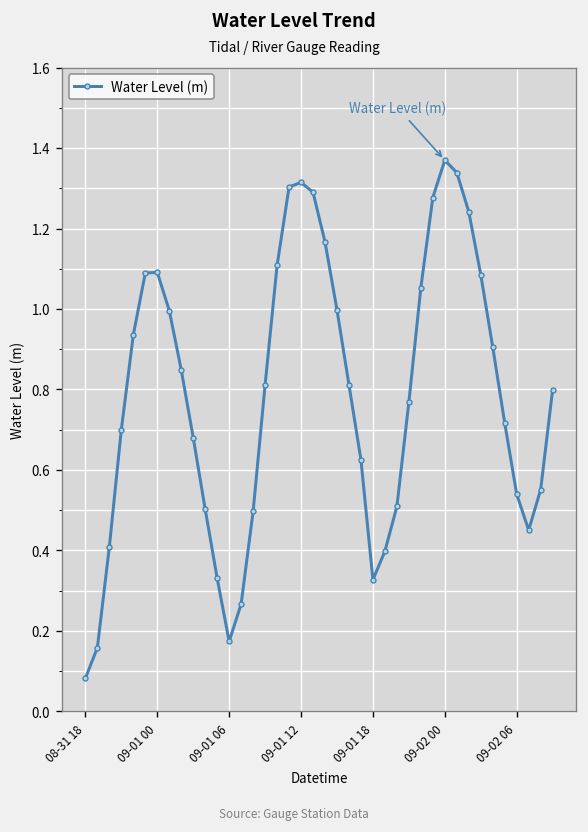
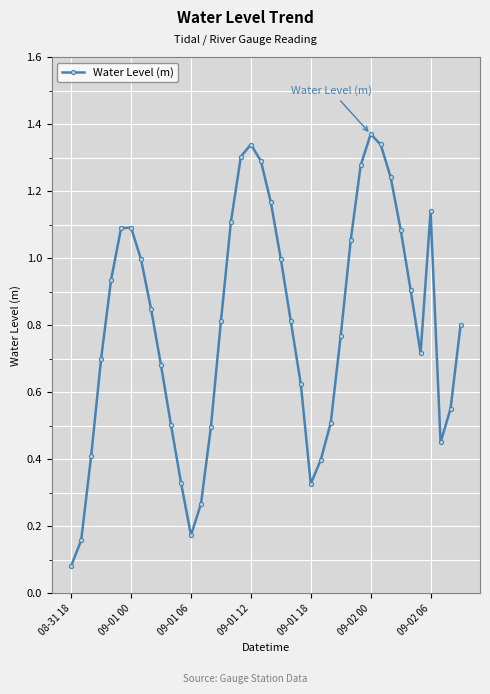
09-01 12: 1.31 -> 1.34
09-02 06: 0.54 -> 1.14
